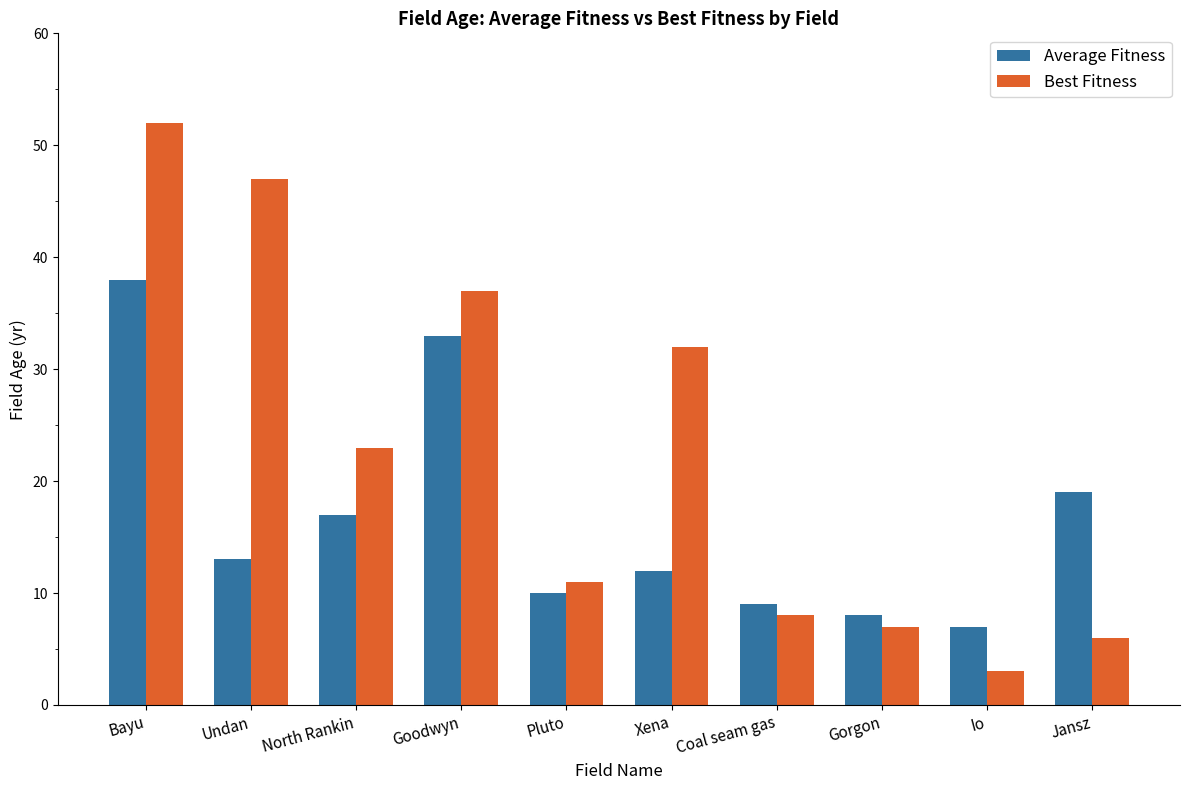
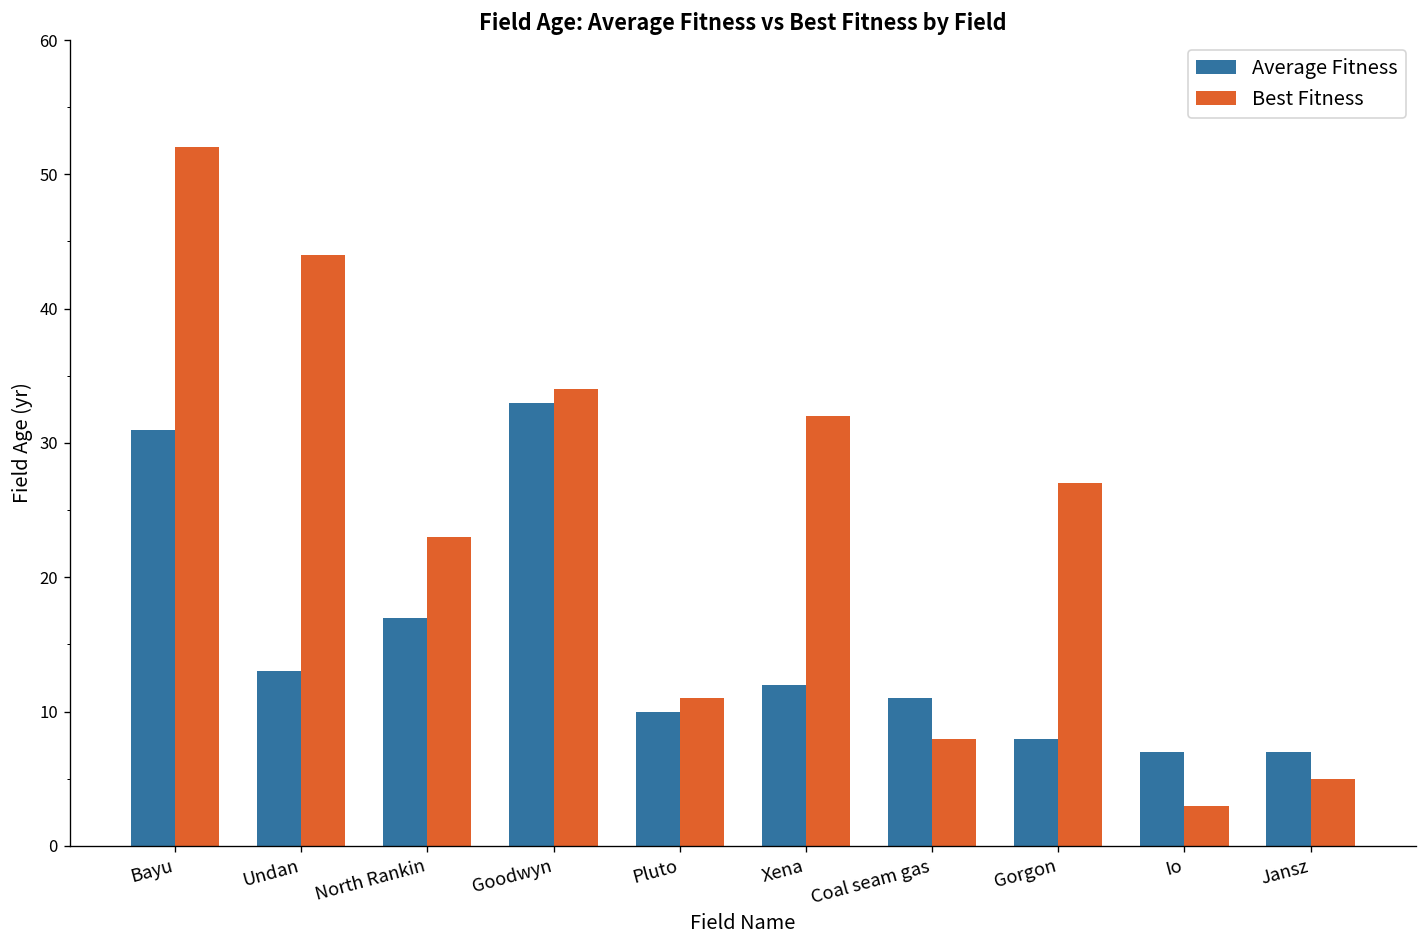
Average Fitness, Bayu: 38 -> 31
Best Fitness, Undan: 47 -> 44
Best Fitness, Goodwyn: 37 -> 34
Average Fitness, Coal seam gas: 9 -> 11
Best Fitness, Gorgon: 7 -> 27
Average Fitness, Jansz: 19 -> 7
Best Fitness, Jansz: 6 -> 5
